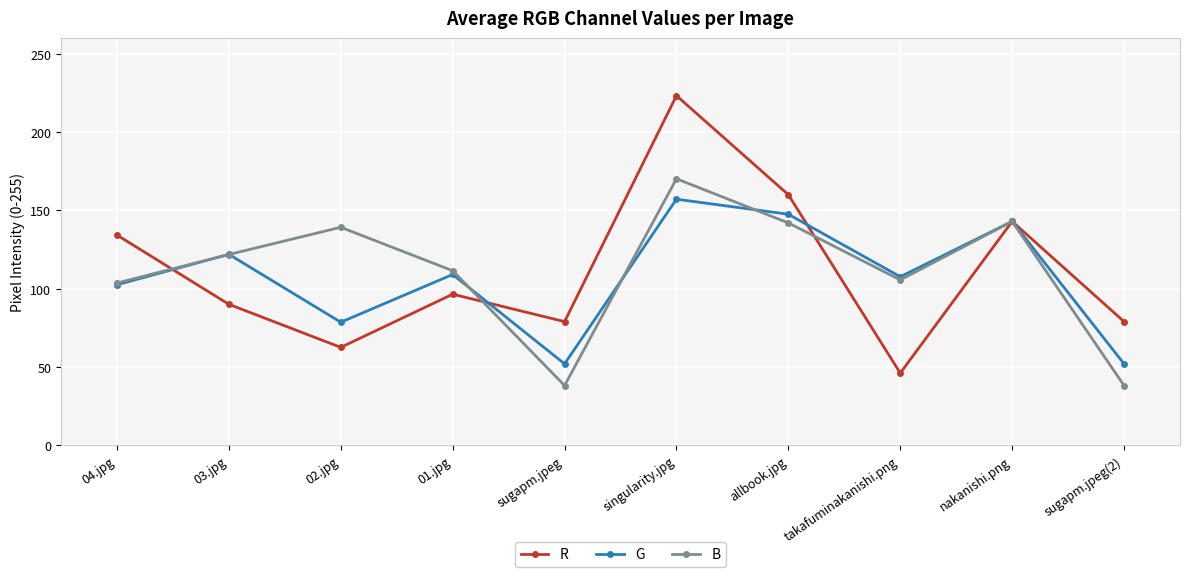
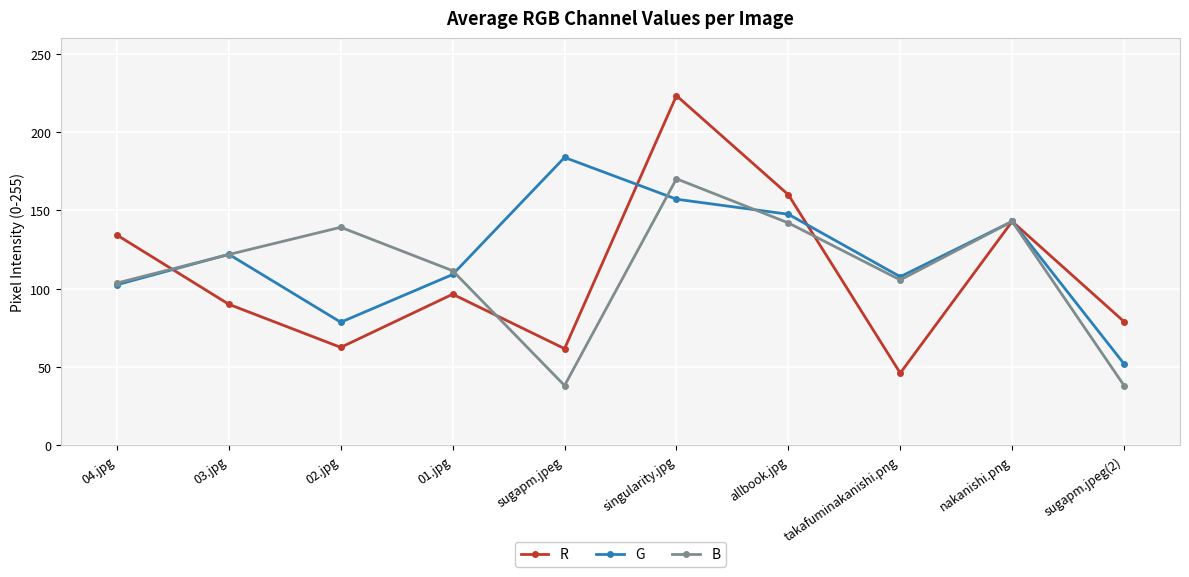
R, sugapm.jpeg: 79 -> 62
G, sugapm.jpeg: 52 -> 184
